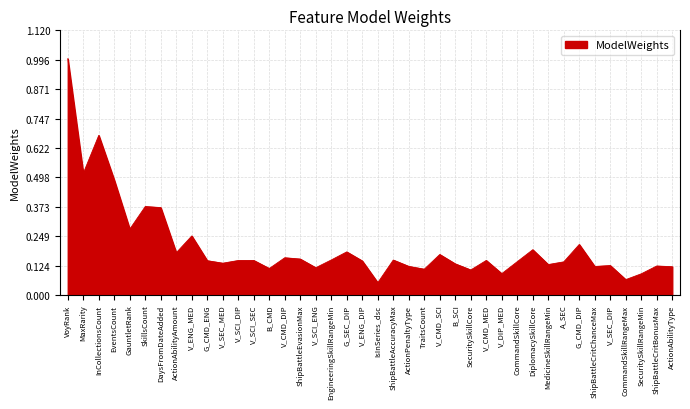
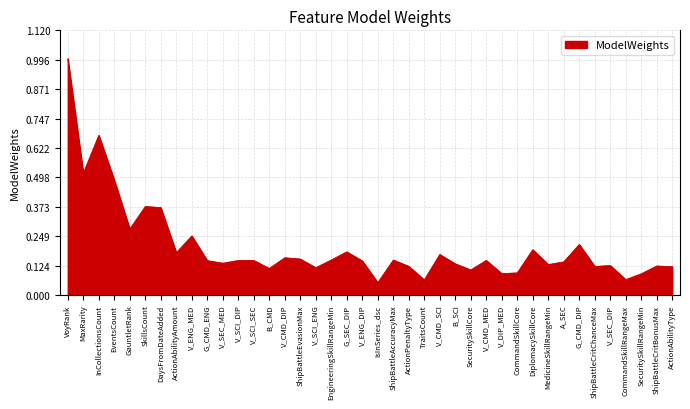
TraitsCount: 0.11 -> 0.06
CommandSkillCore: 0.14 -> 0.09
